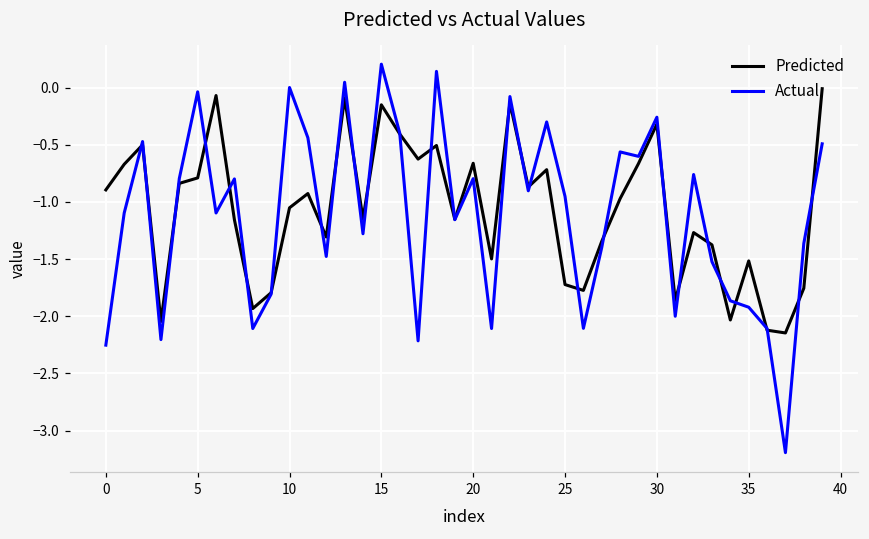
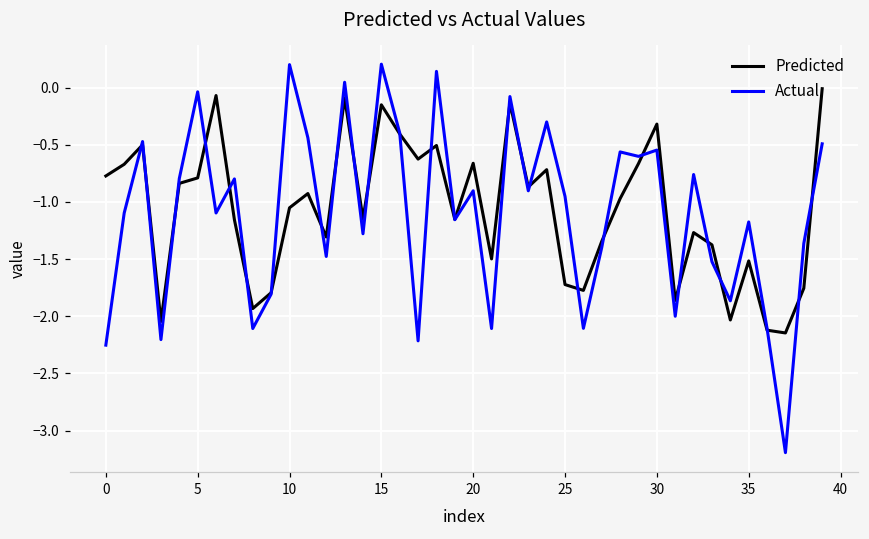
Predicted, 0: -0.90 -> -0.77
Actual, 10: 0.0 -> 0.2
Actual, 20: -0.80 -> -0.90
Actual, 30: -0.26 -> -0.55
Actual, 35: -1.92 -> -1.18
